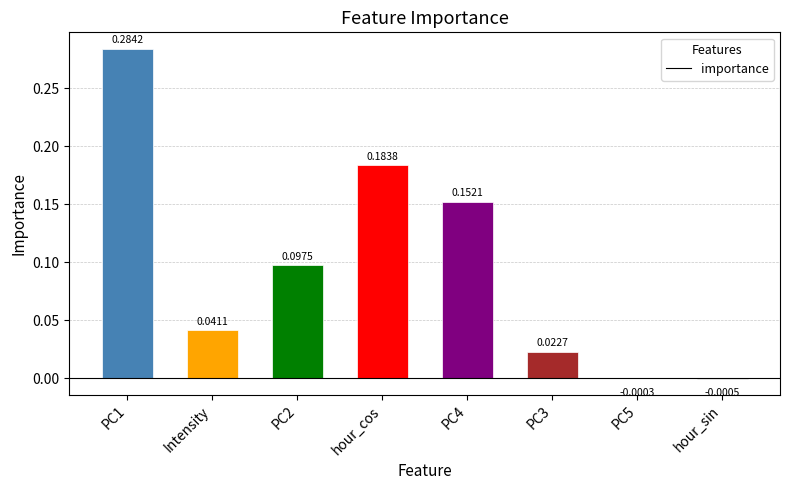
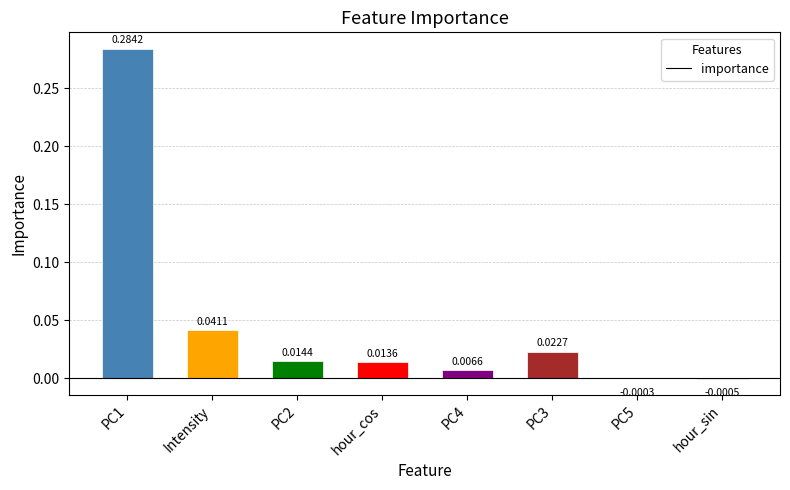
PC2: 0.0975 -> 0.0144
hour_cos: 0.1838 -> 0.0136
PC4: 0.1521 -> 0.0066
